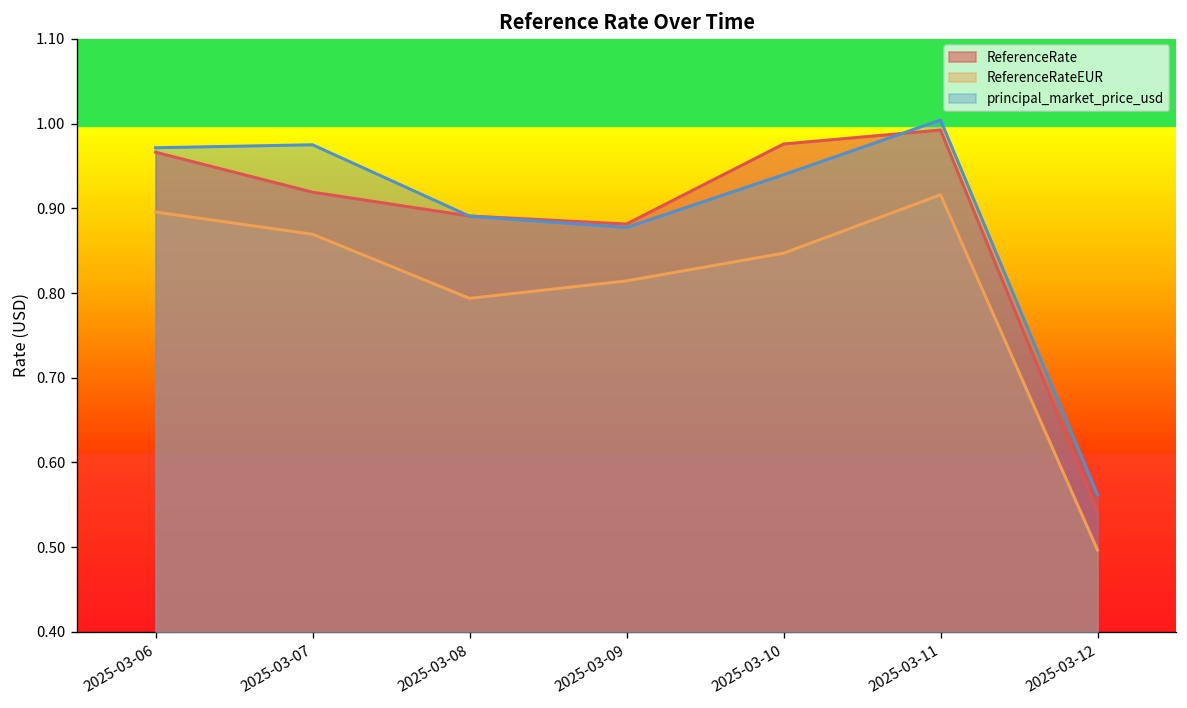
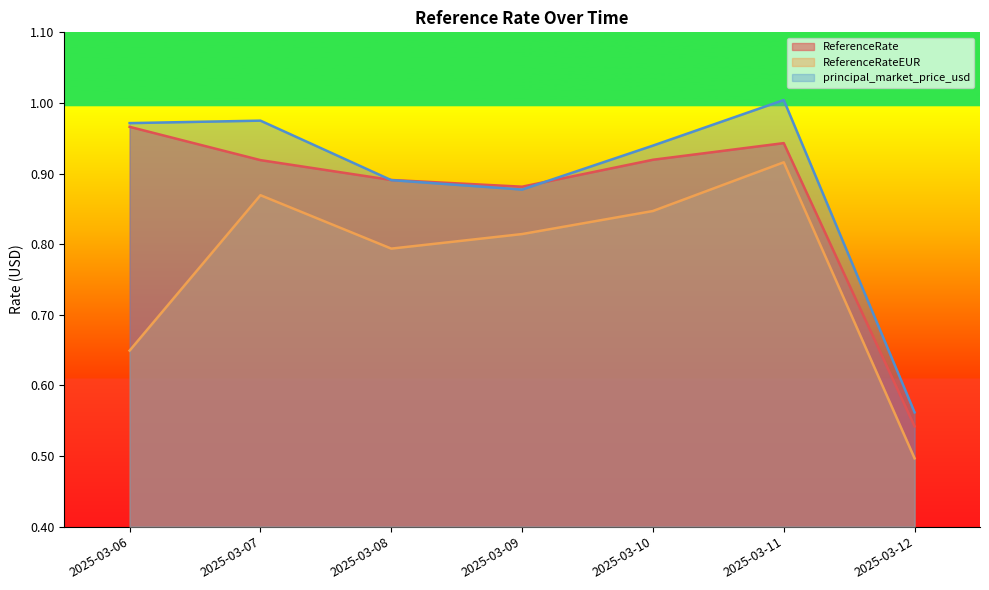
ReferenceRateEUR, 2025-03-06: 0.90 -> 0.65
ReferenceRate, 2025-03-10: 0.98 -> 0.92
ReferenceRate, 2025-03-11: 0.99 -> 0.94
